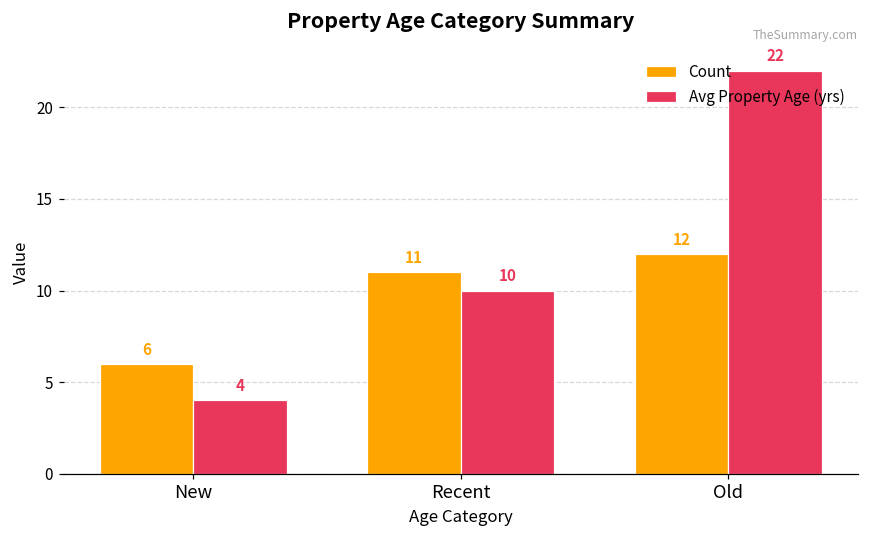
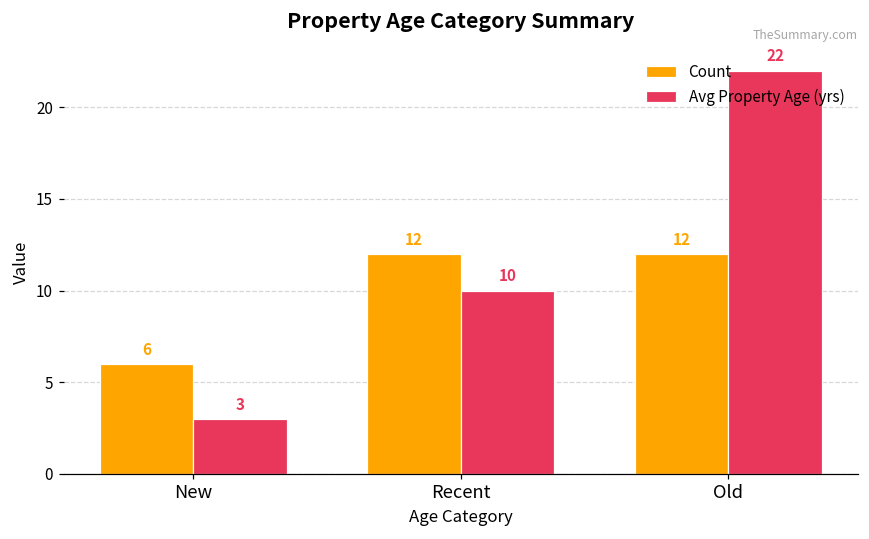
Avg Property Age (yrs), New: 4 -> 3
Count, Recent: 11 -> 12
